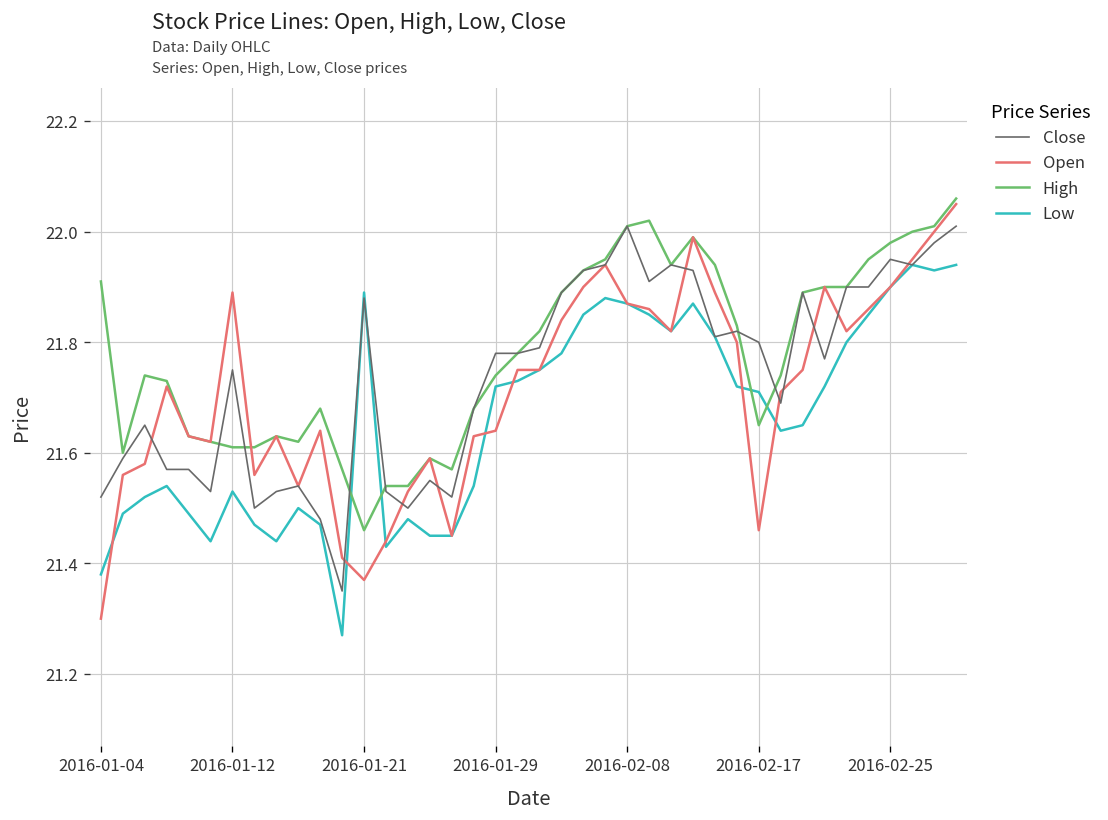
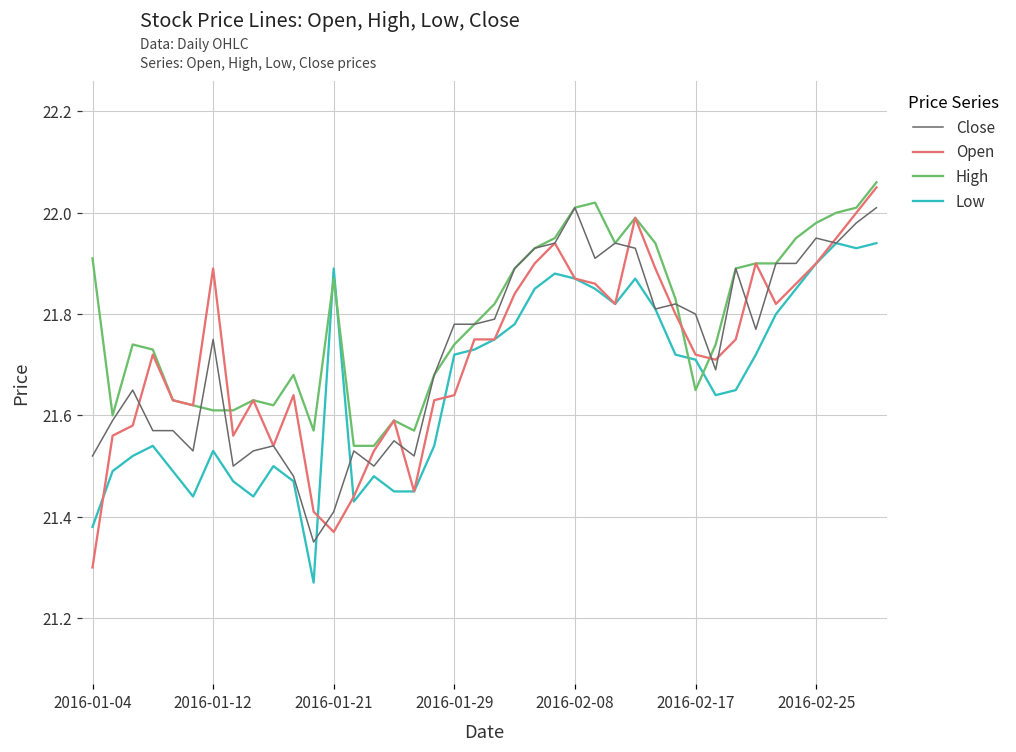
Close, 2016-01-21: 21.88 -> 21.41
High, 2016-01-21: 21.46 -> 21.87
Open, 2016-02-17: 21.46 -> 21.72
